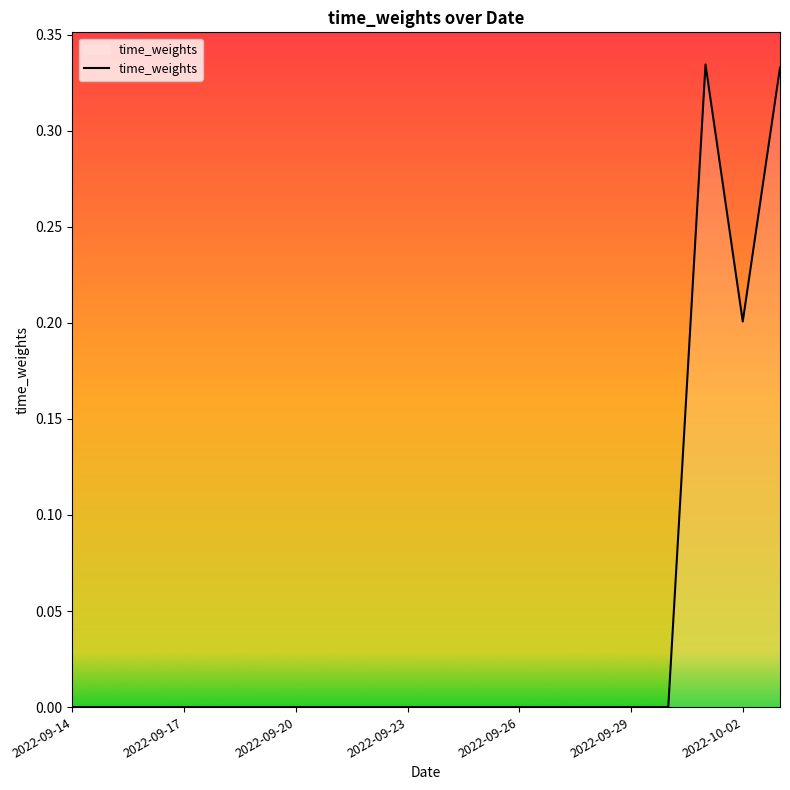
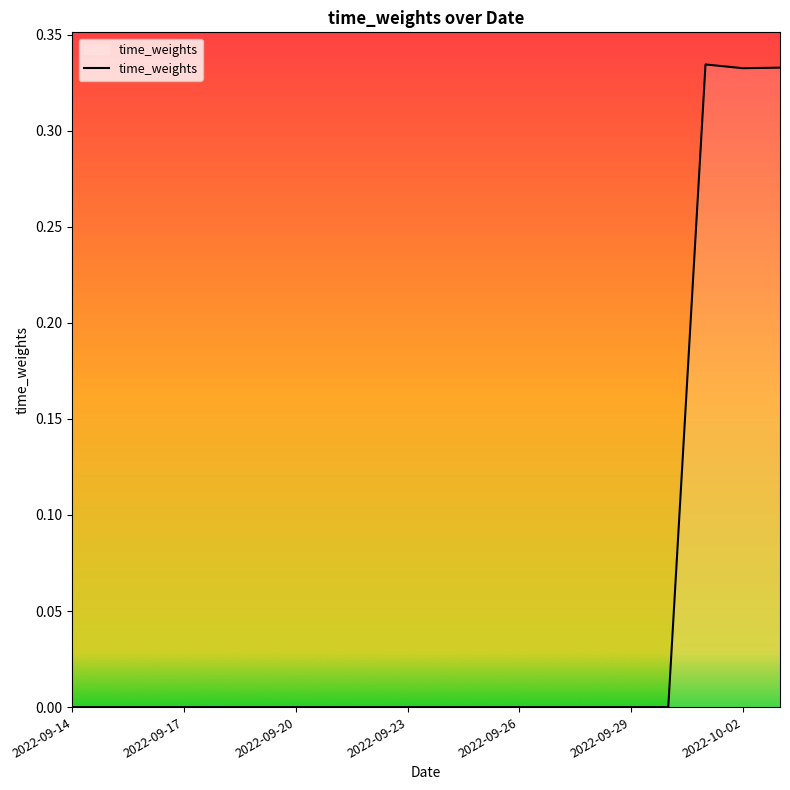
2022-10-02: 0.201 -> 0.333
